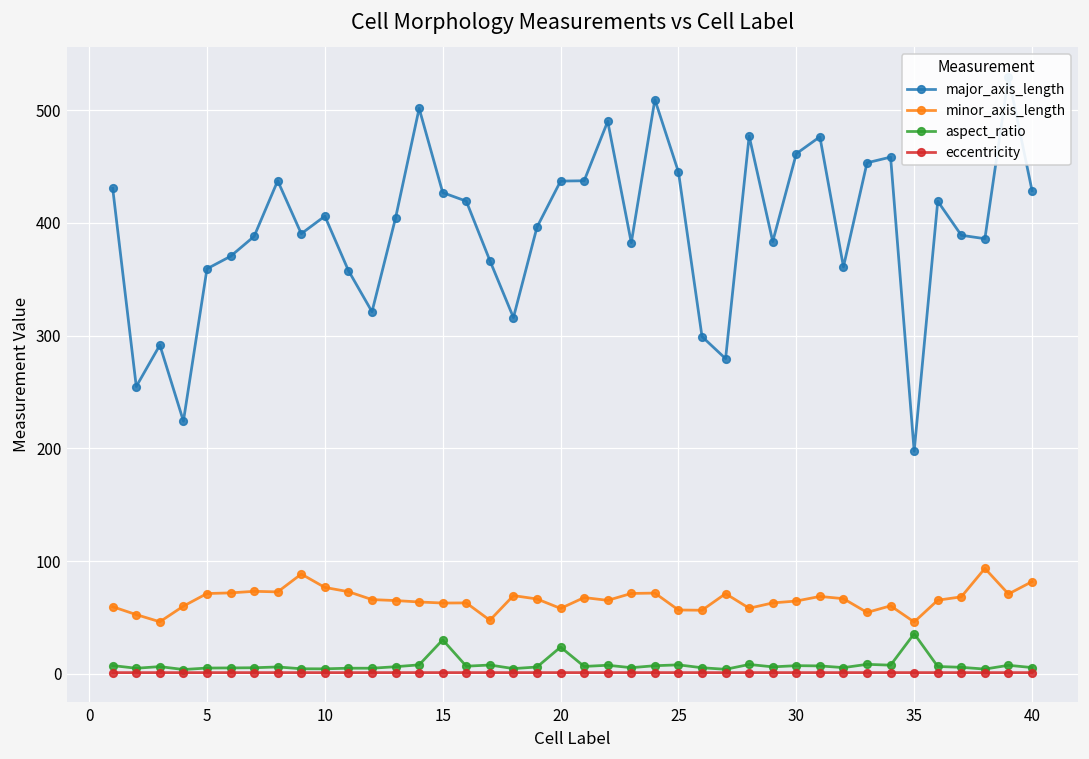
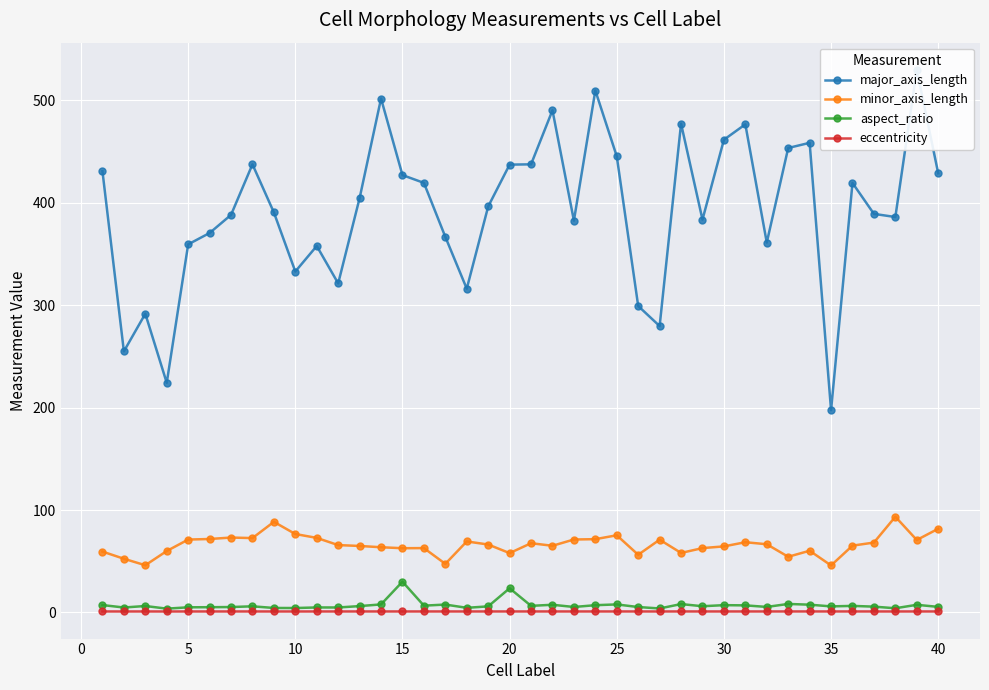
major_axis_length, 10: 406 -> 333
minor_axis_length, 25: 57 -> 75
aspect_ratio, 35: 36 -> 6
